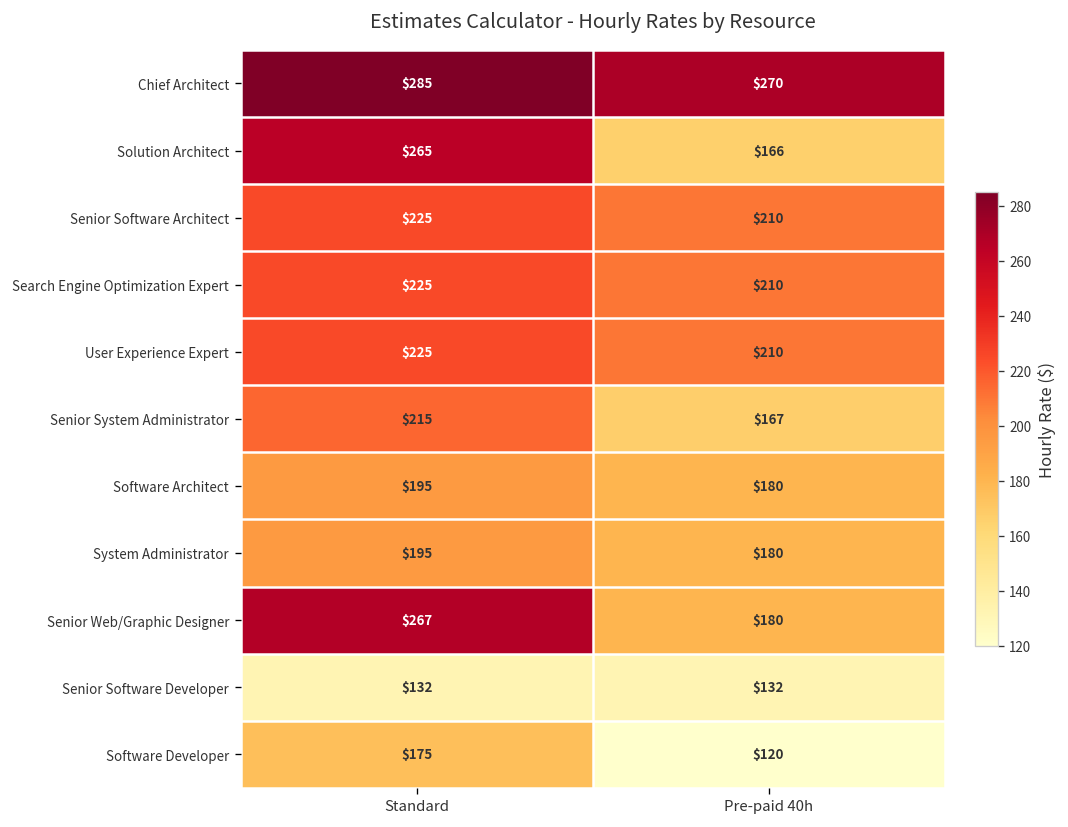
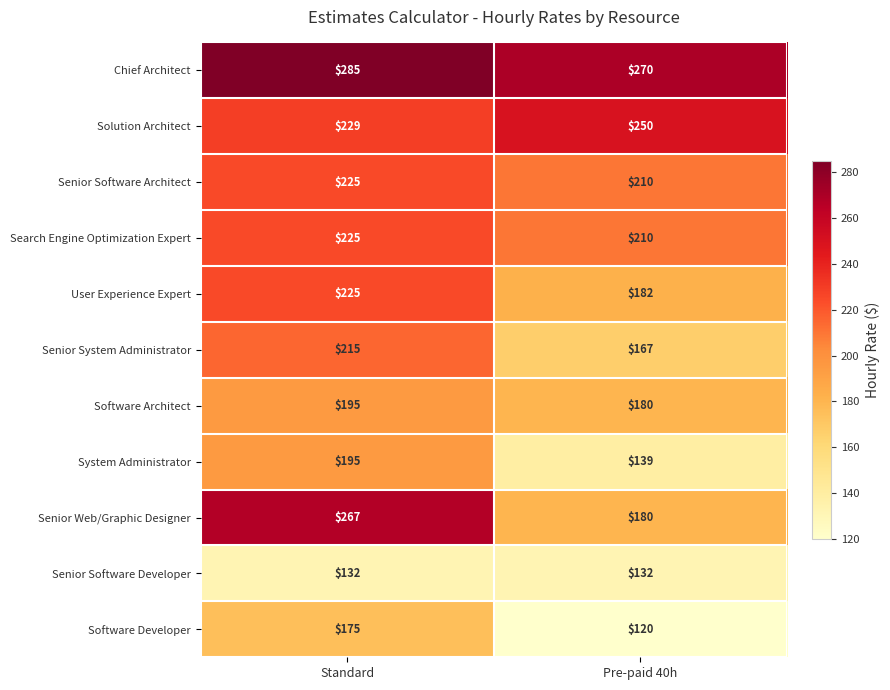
Solution Architect, Standard: $265 -> $229
Solution Architect, Pre-paid 40h: $166 -> $250
User Experience Expert, Pre-paid 40h: $210 -> $182
System Administrator, Pre-paid 40h: $180 -> $139
